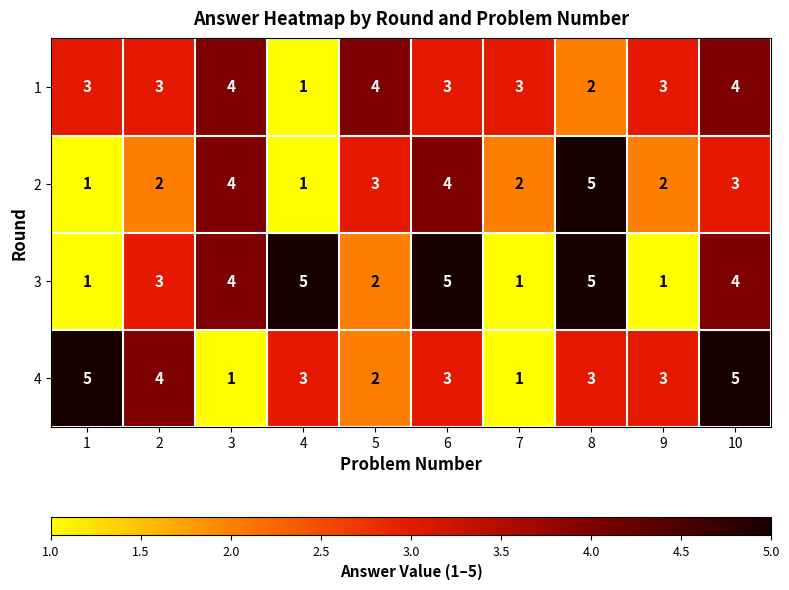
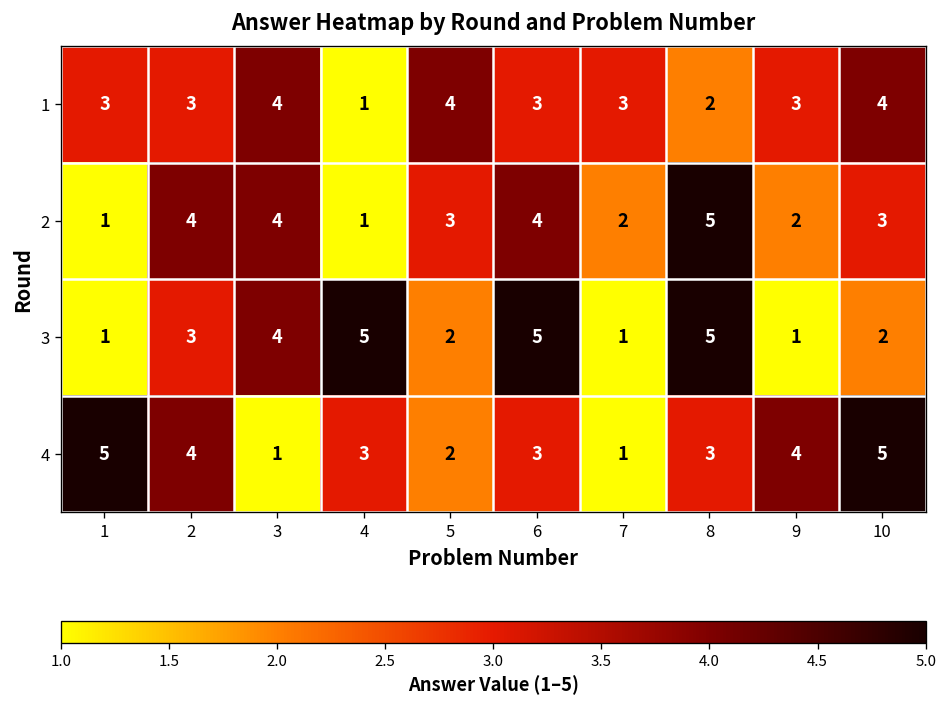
2, 2: 2 -> 4
3, 10: 4 -> 2
4, 9: 3 -> 4
